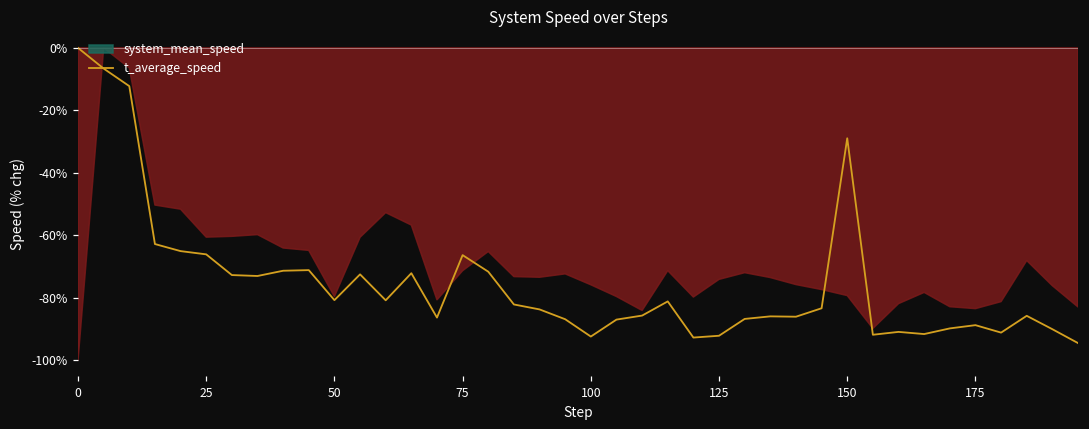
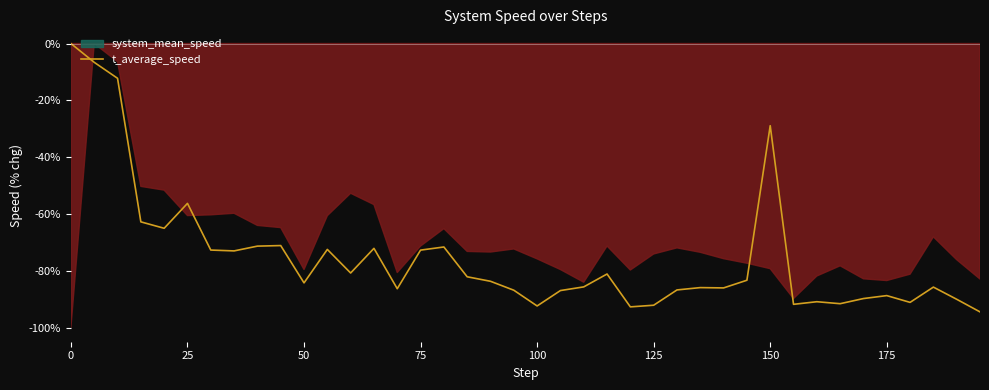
25: -66% -> -56%
50: -81% -> -84%
75: -66% -> -73%
